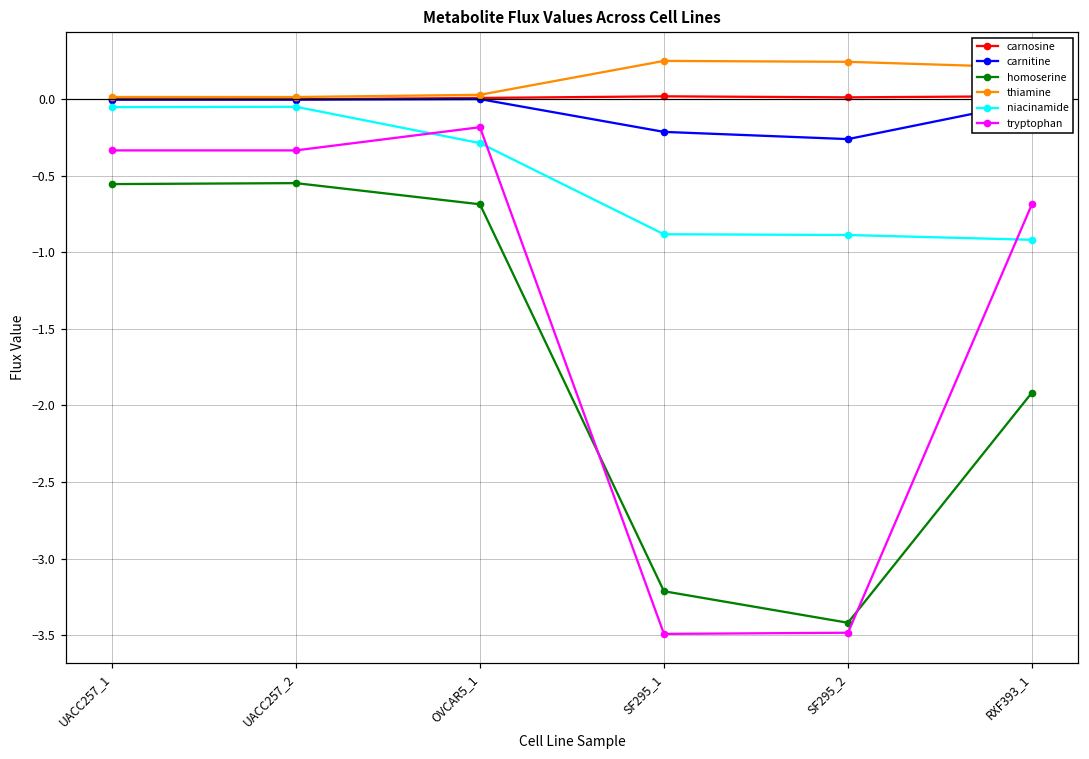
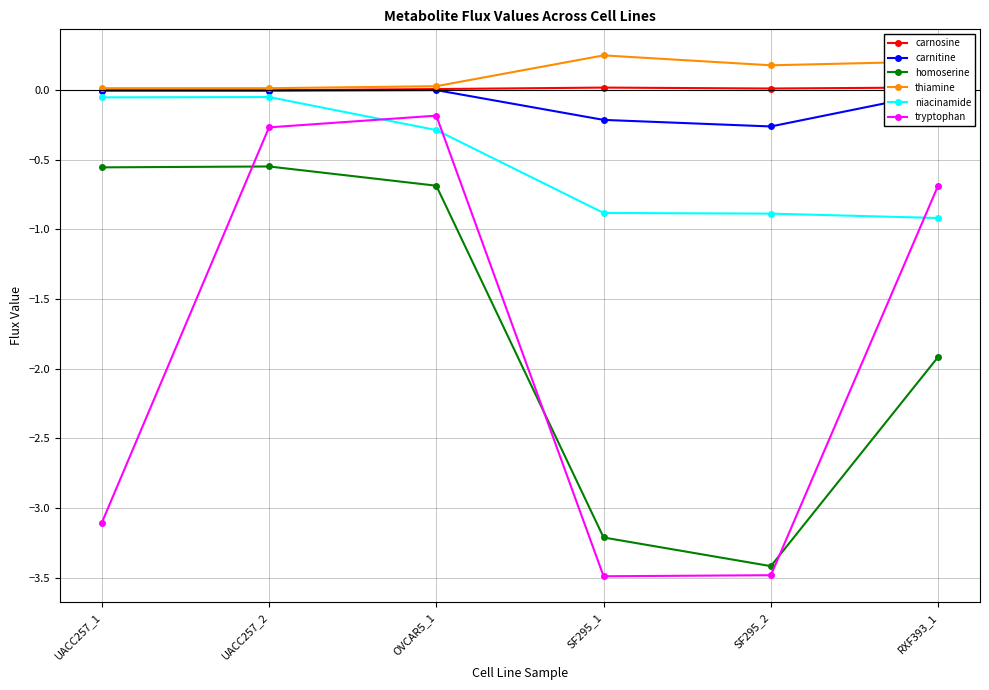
tryptophan, UACC257_1: -0.34 -> -3.11
tryptophan, UACC257_2: -0.34 -> -0.27
thiamine, SF295_2: 0.24 -> 0.18
